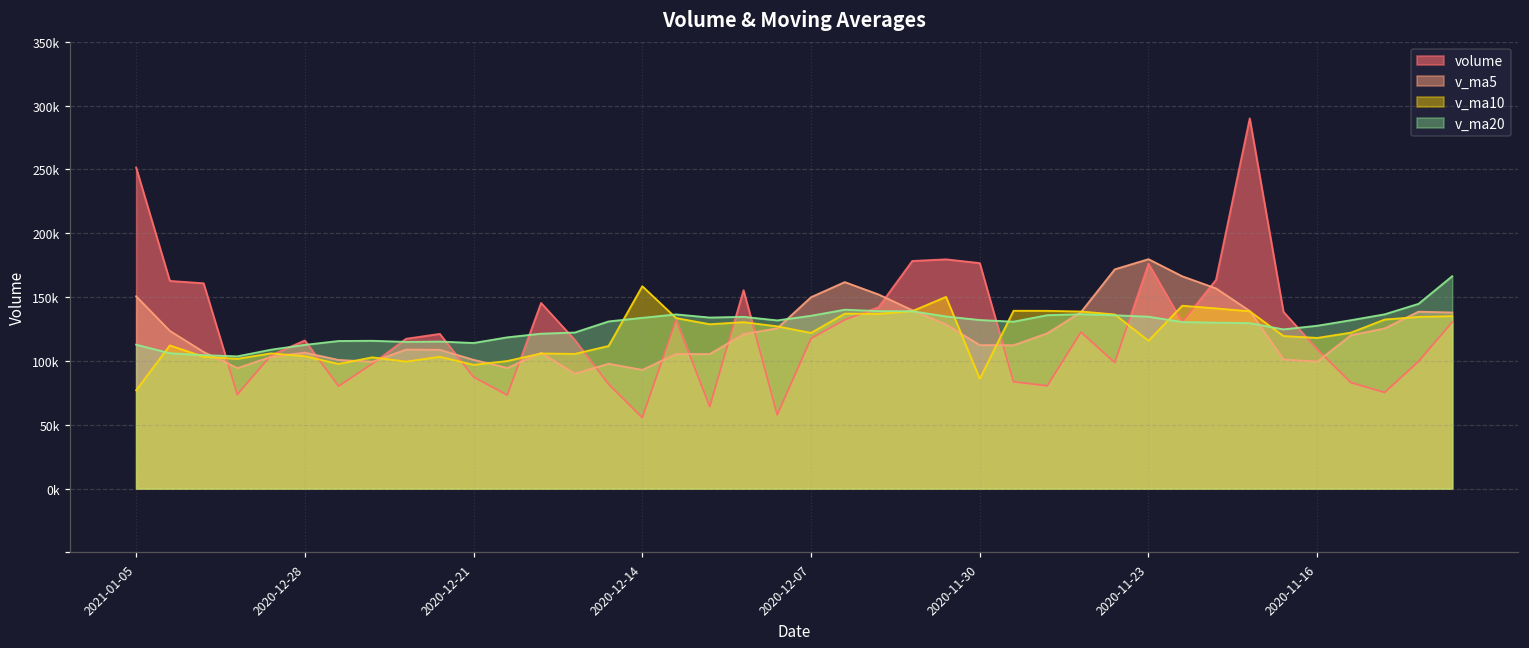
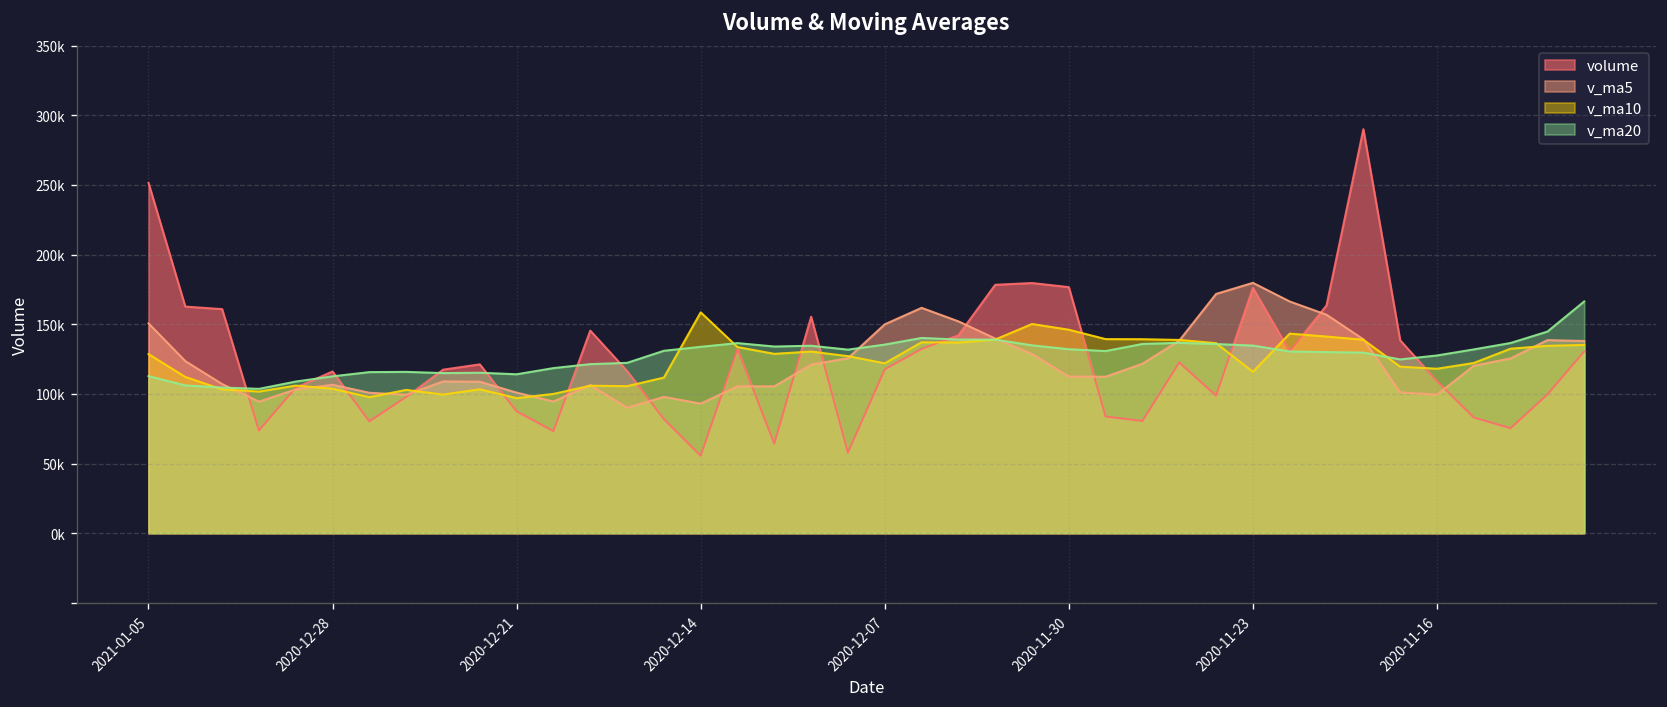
v_ma10, 2021-01-05: 77000 -> 129000
v_ma10, 2020-11-30: 86000 -> 146000
